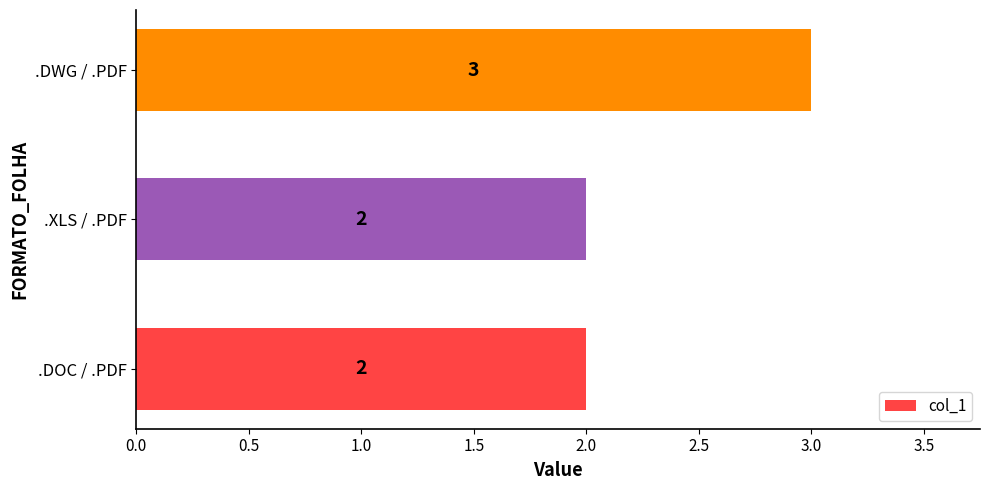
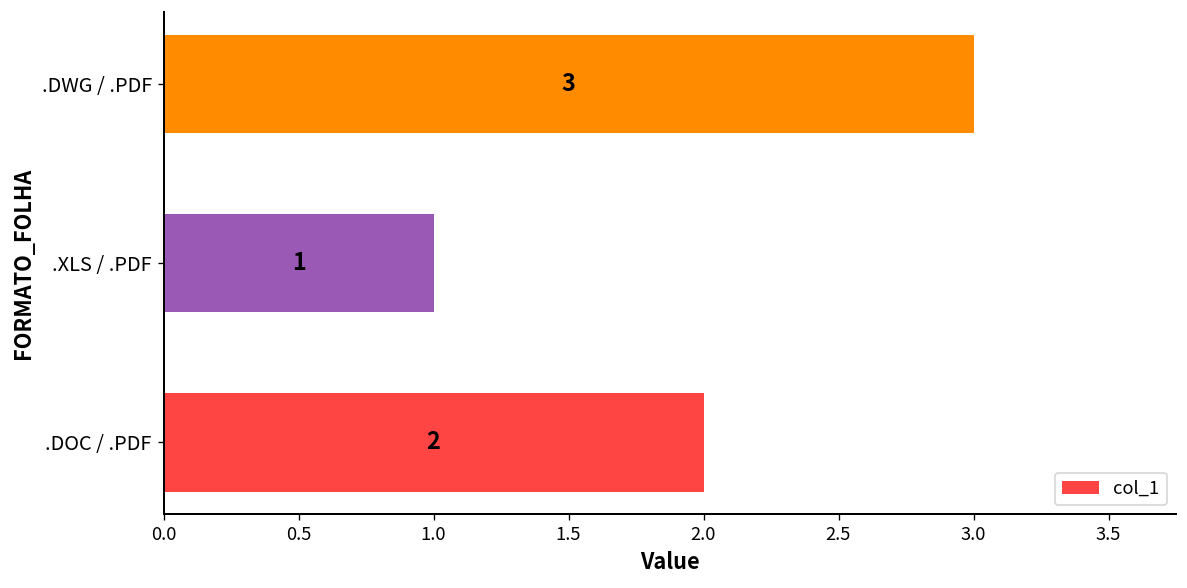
.XLS / .PDF: 2 -> 1
